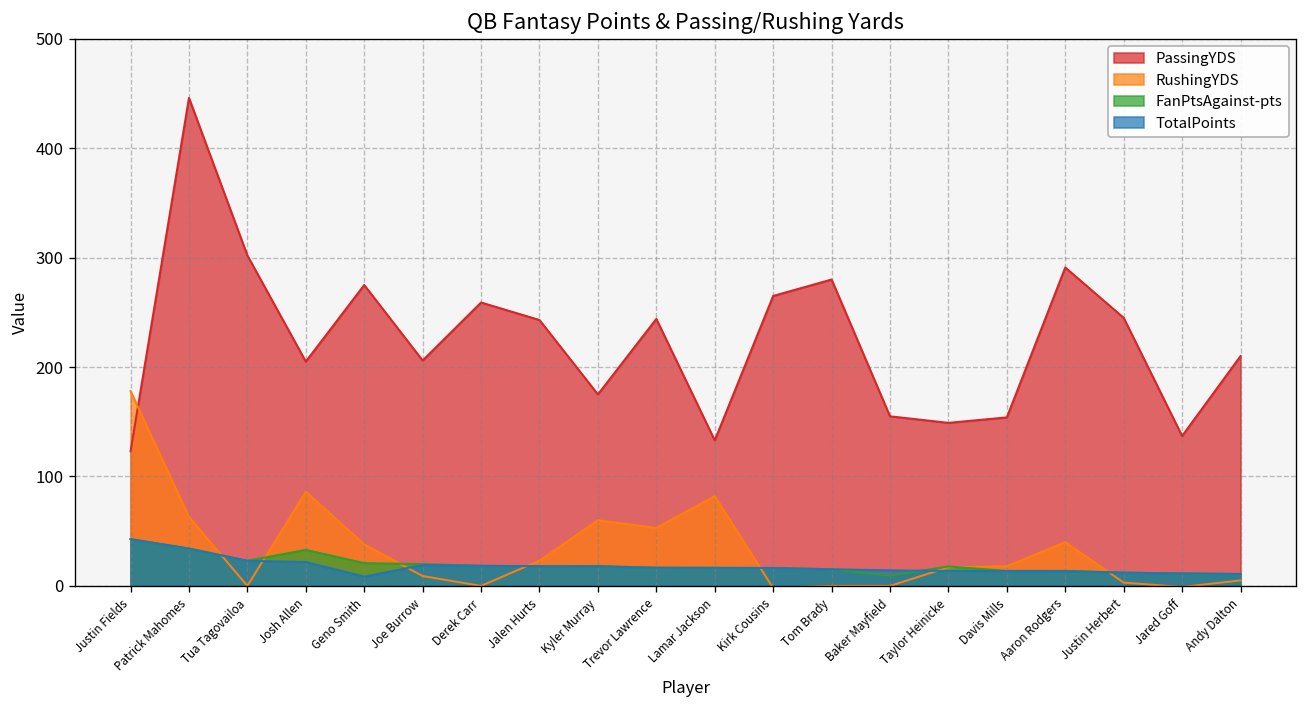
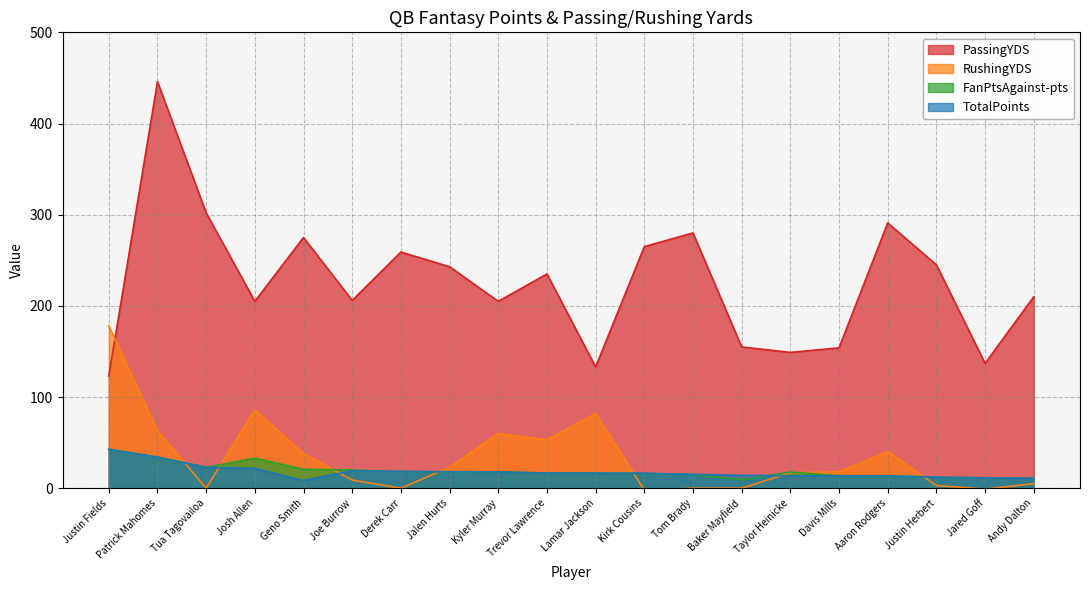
PassingYDS, Kyler Murray: 180 -> 210
PassingYDS, Trevor Lawrence: 244 -> 235
